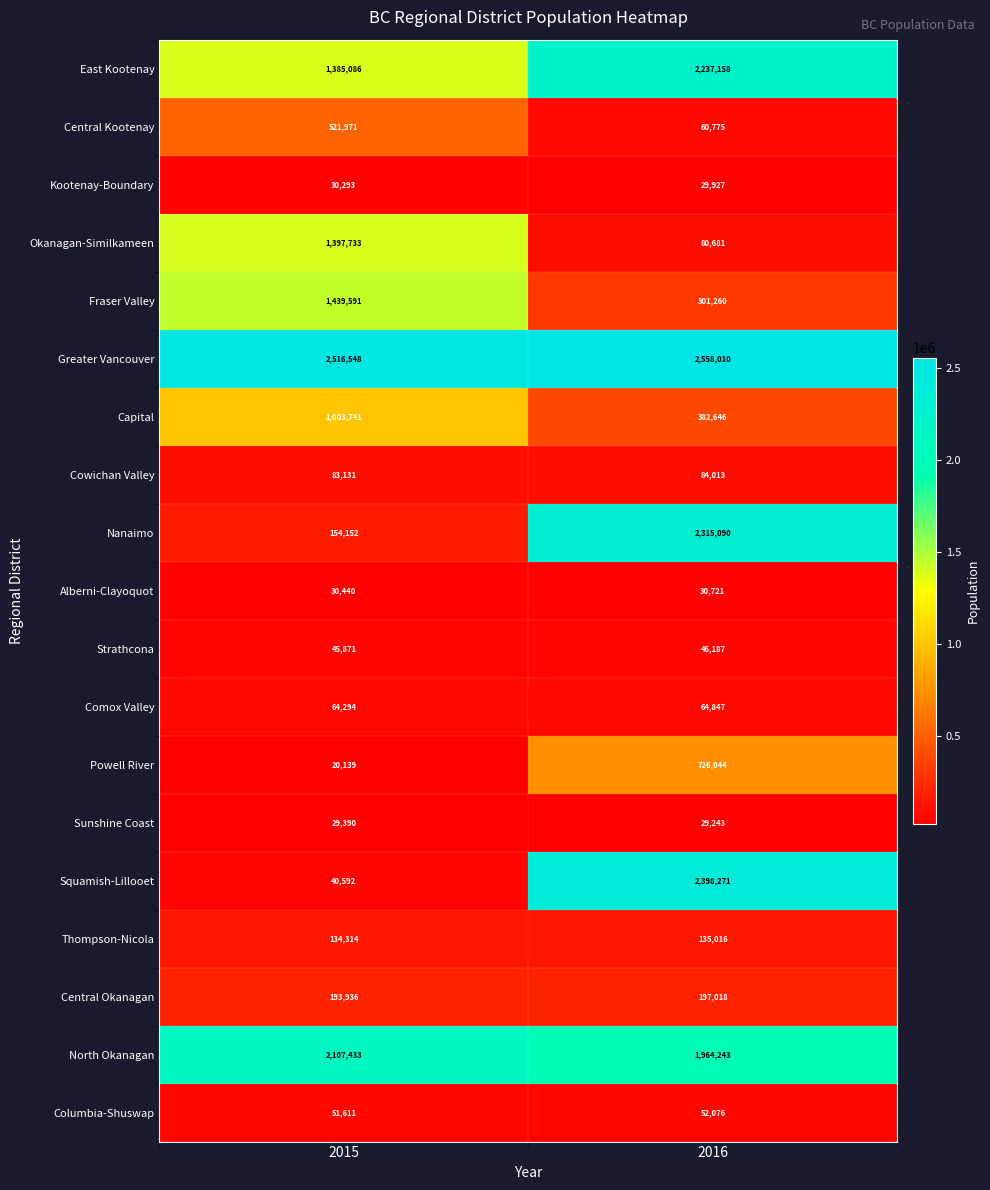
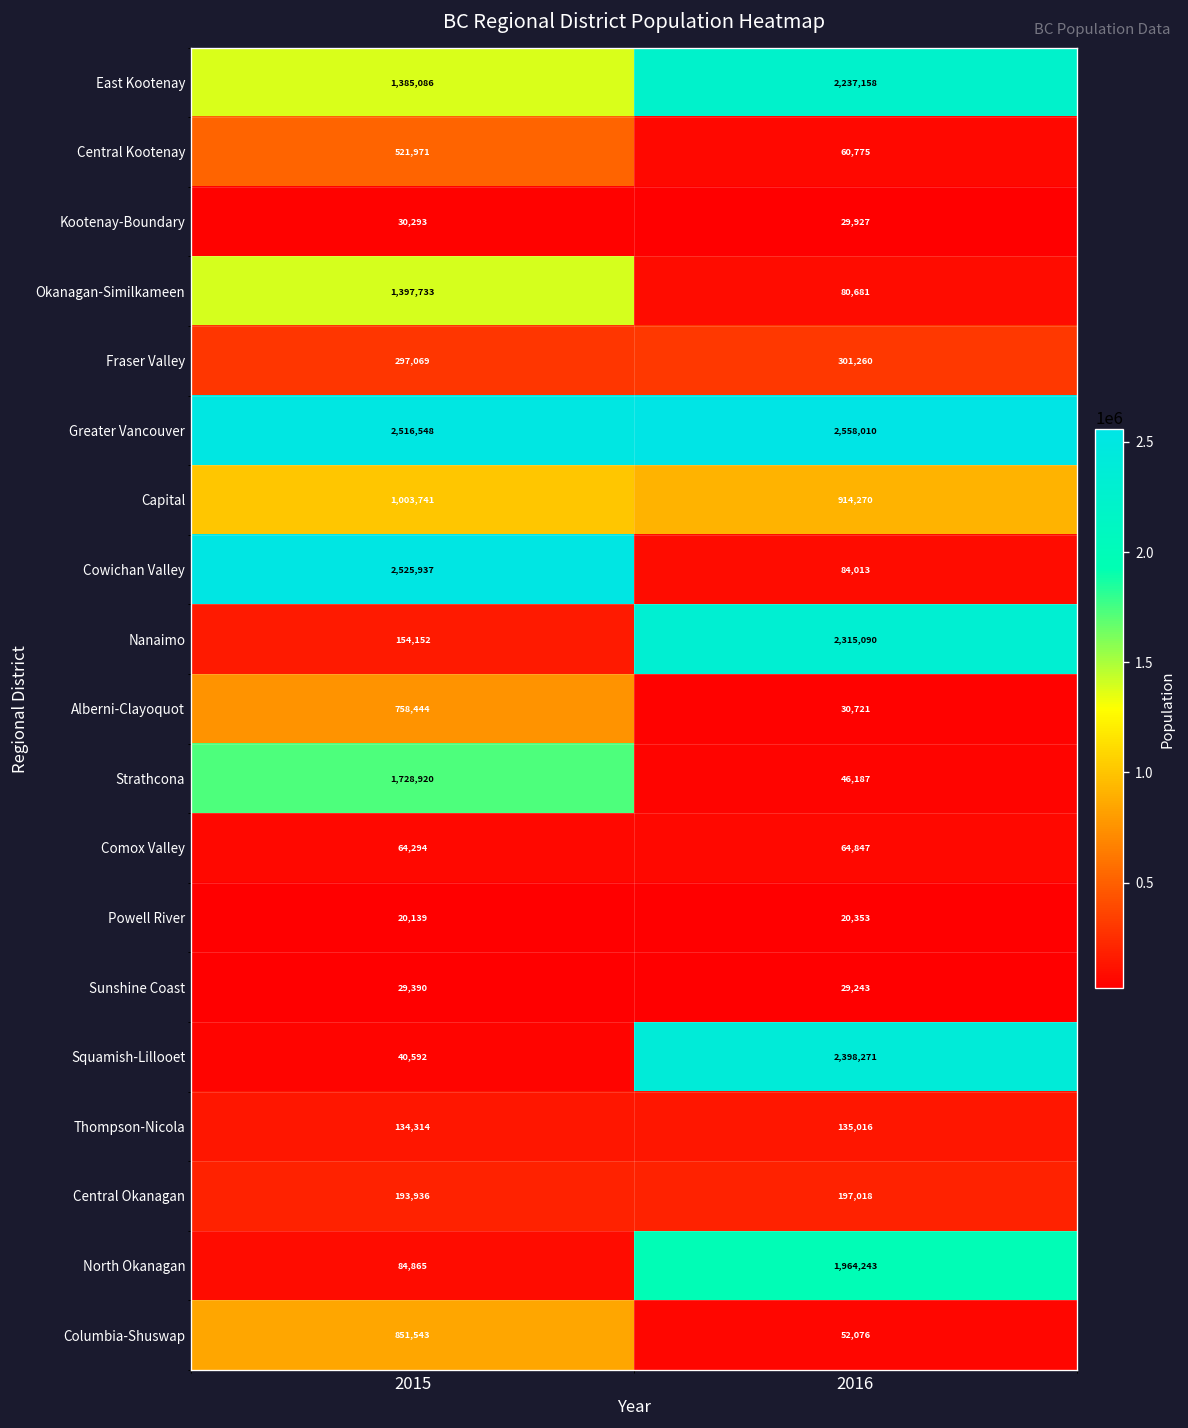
Fraser Valley, 2015: 1,439,591 -> 297,069
Capital, 2016: 382,646 -> 914,270
Cowichan Valley, 2015: 83,131 -> 2,525,937
Alberni-Clayoquot, 2015: 30,440 -> 758,444
Strathcona, 2015: 45,871 -> 1,728,920
Powell River, 2016: 726,044 -> 20,353
North Okanagan, 2015: 2,107,433 -> 84,865
Columbia-Shuswap, 2015: 51,611 -> 851,543
